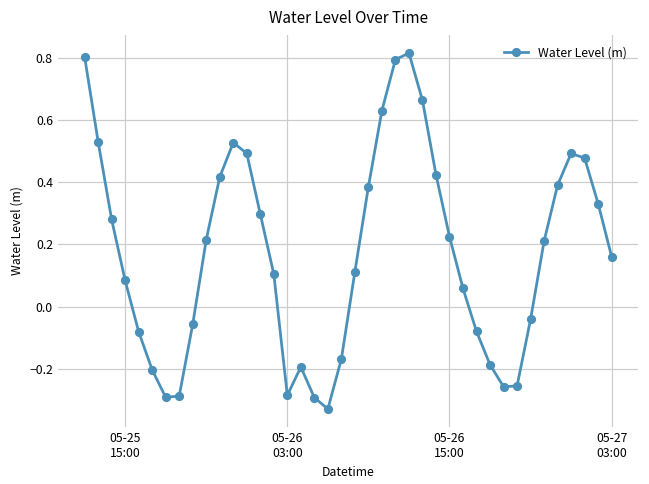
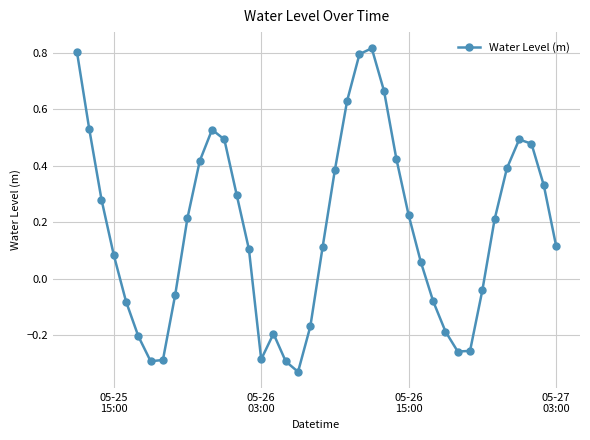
05-27 03:00: 0.16 -> 0.12
